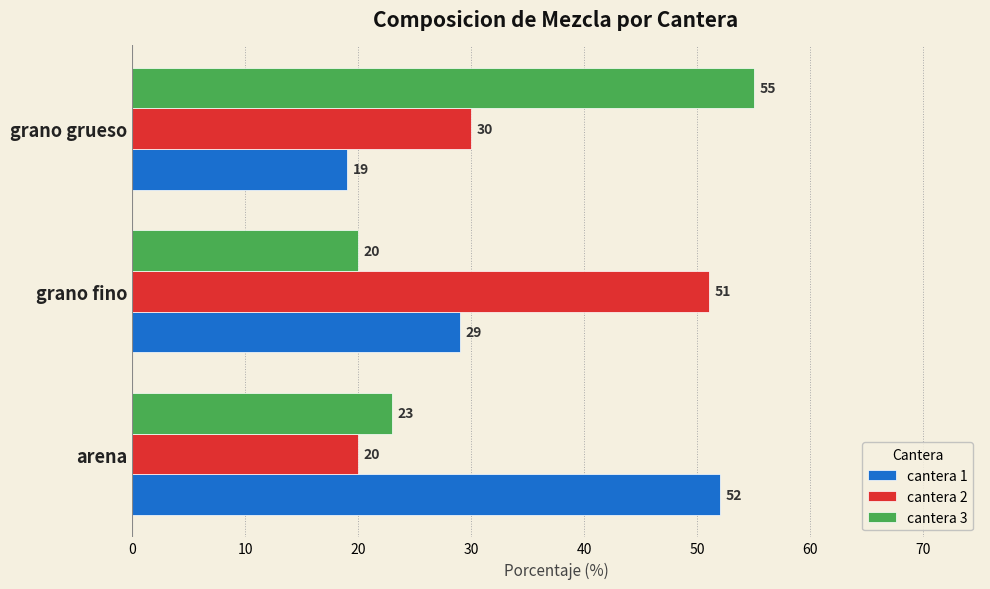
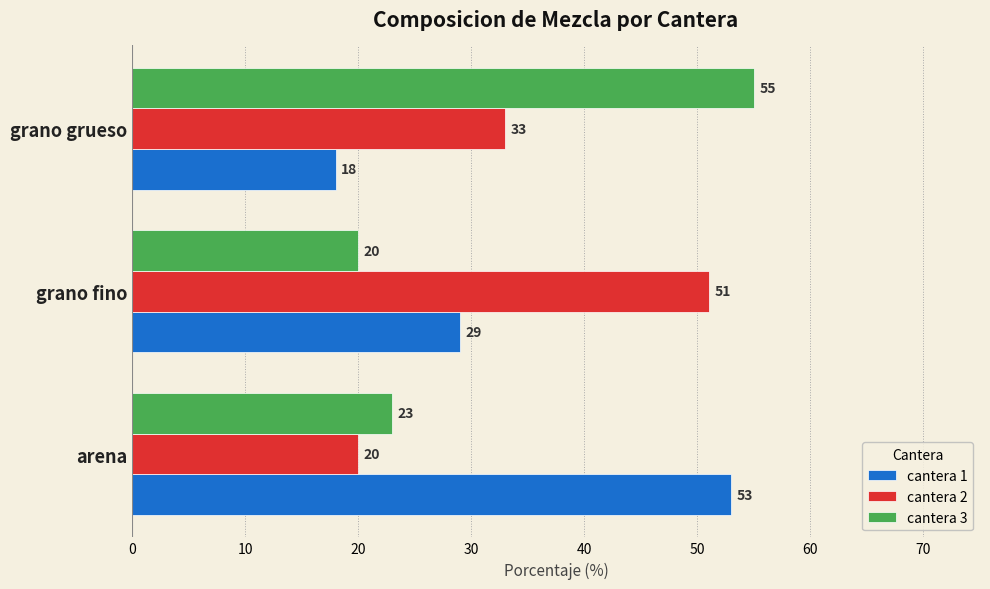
cantera 2, grano grueso: 30 -> 33
cantera 1, grano grueso: 19 -> 18
cantera 1, arena: 52 -> 53
